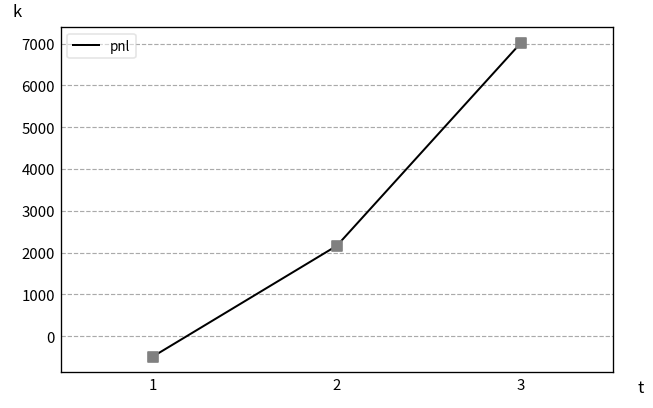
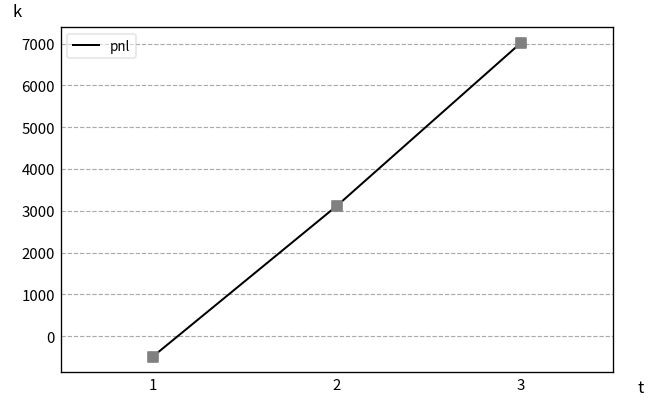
2: 2200 -> 3100
